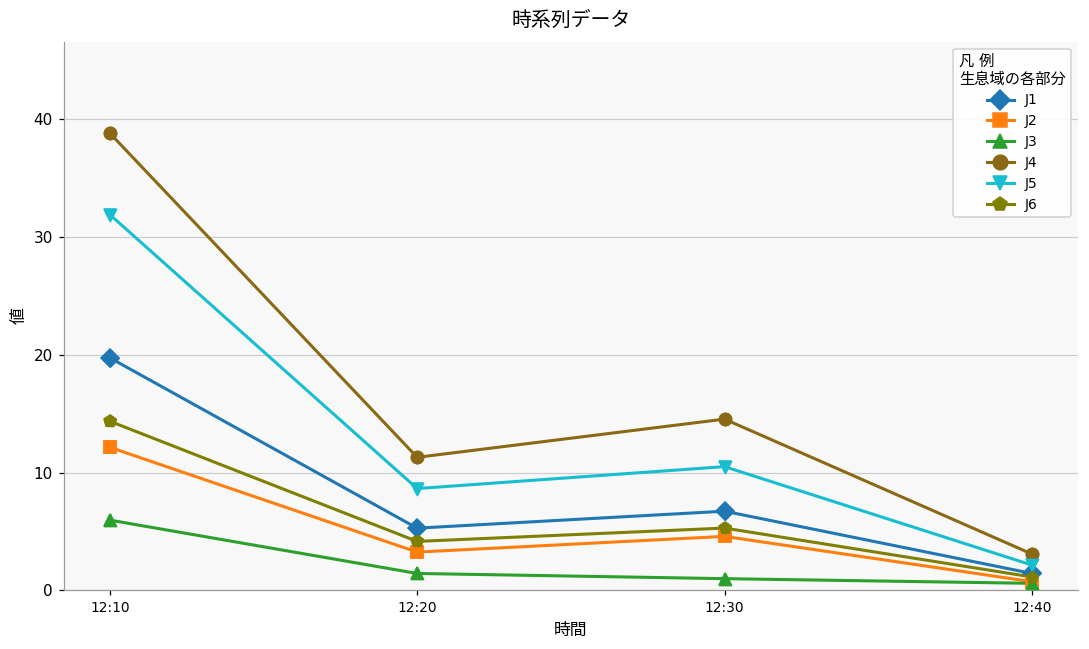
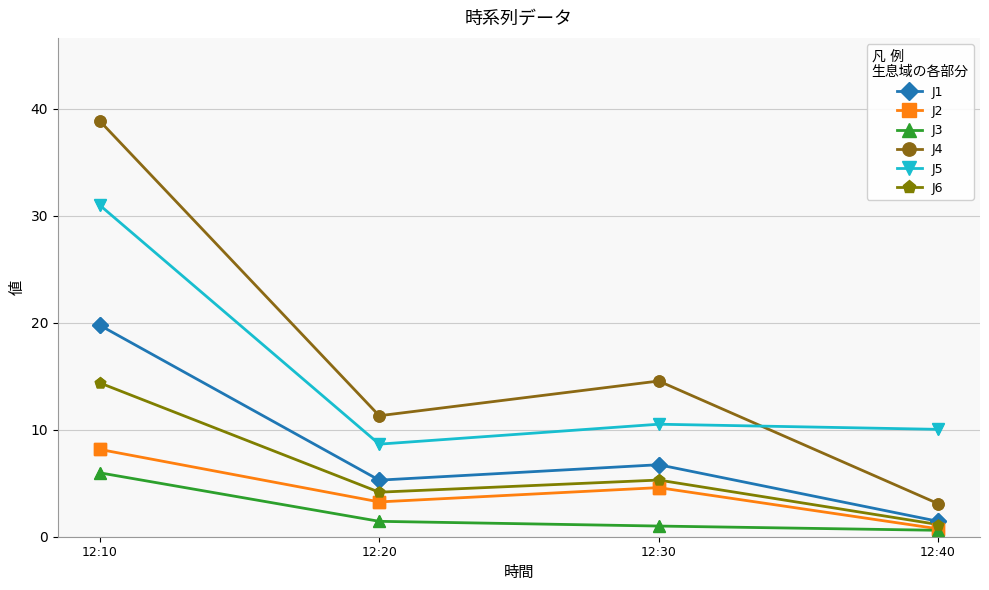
J2, 12:10: 12.2 -> 8.2
J5, 12:10: 31.9 -> 31.0
J5, 12:40: 2.2 -> 10.0
